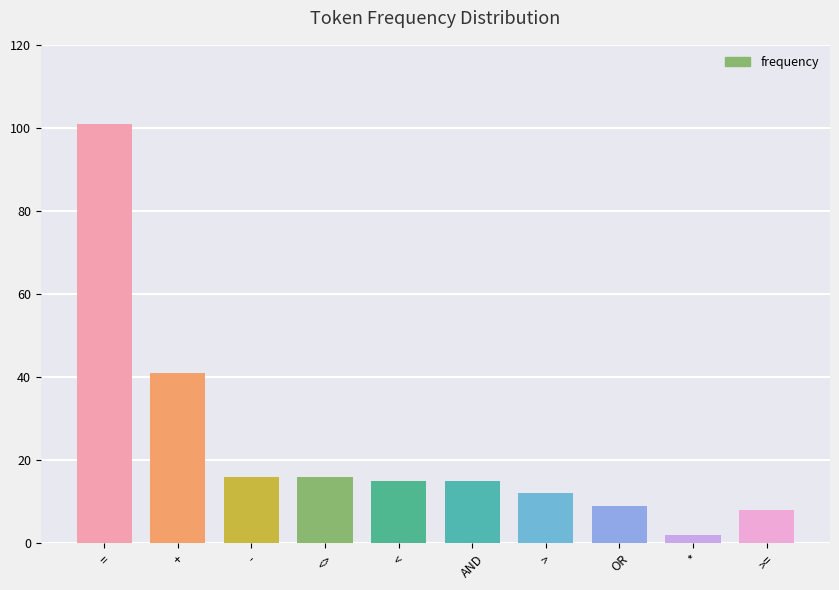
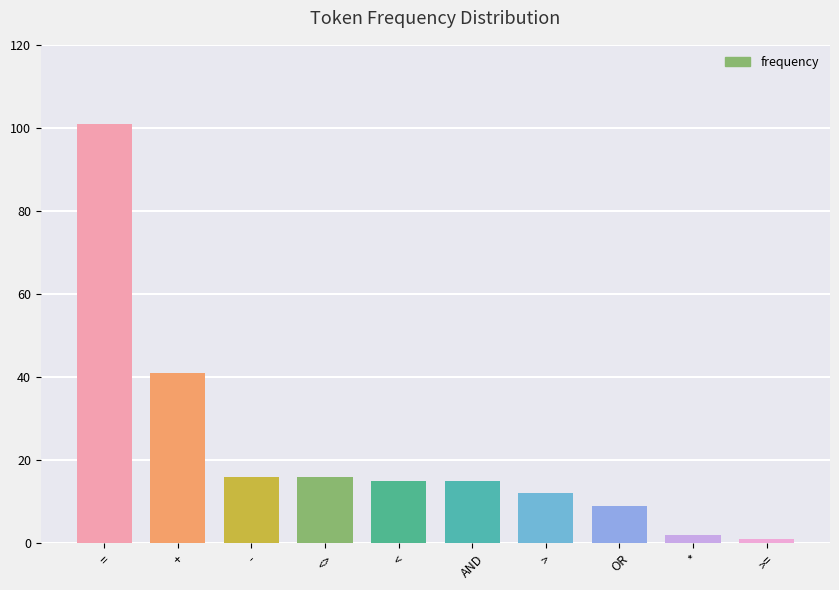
>=: 8 -> 1
